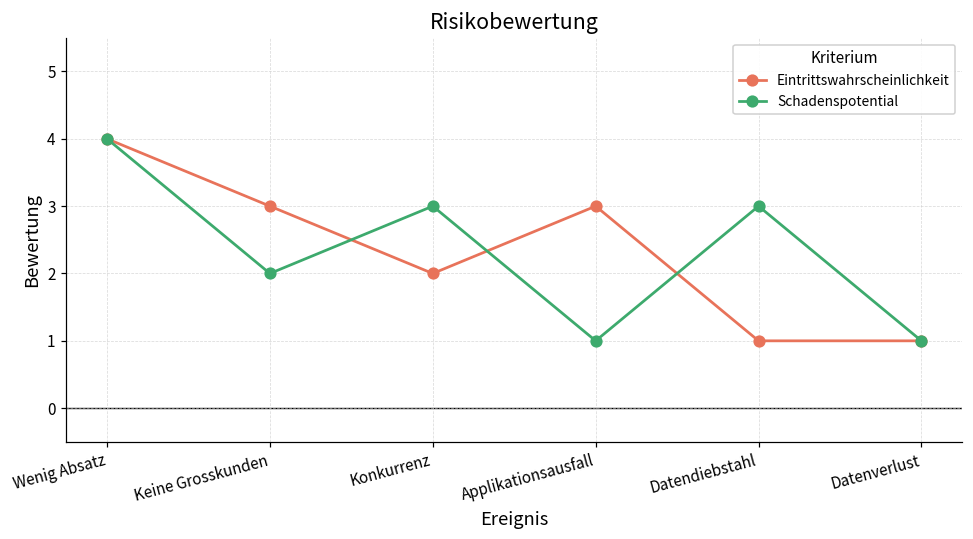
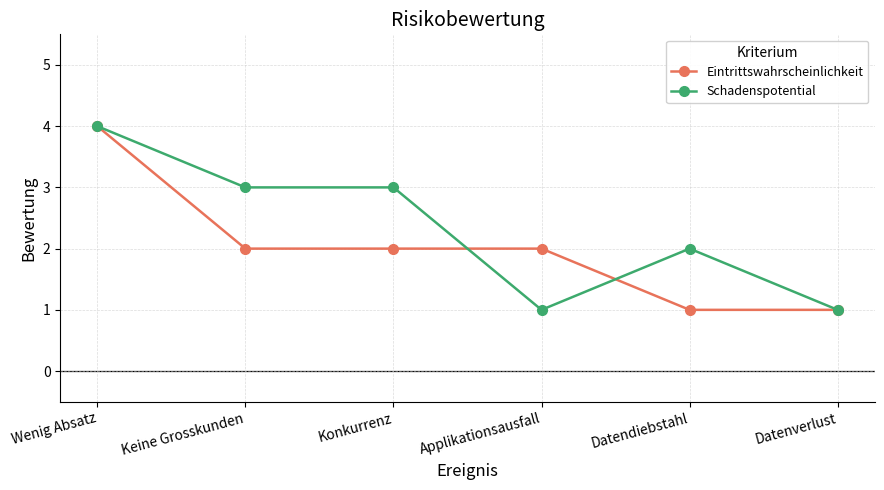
Eintrittswahrscheinlichkeit, Keine Grosskunden: 3 -> 2
Schadenspotential, Keine Grosskunden: 2 -> 3
Eintrittswahrscheinlichkeit, Applikationsausfall: 3 -> 2
Schadenspotential, Datendiebstahl: 3 -> 2
